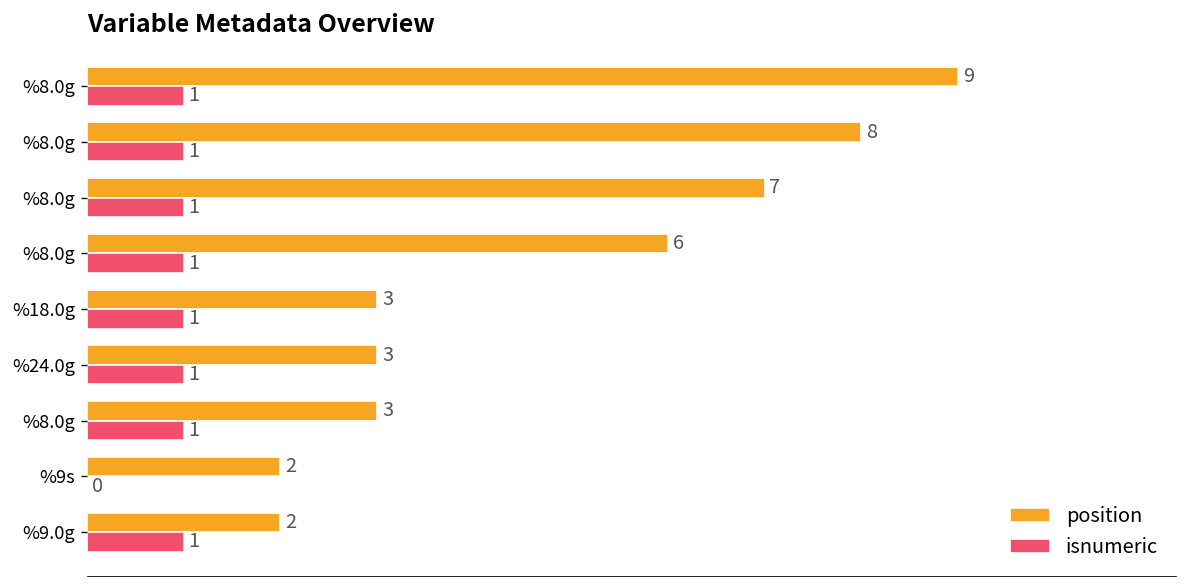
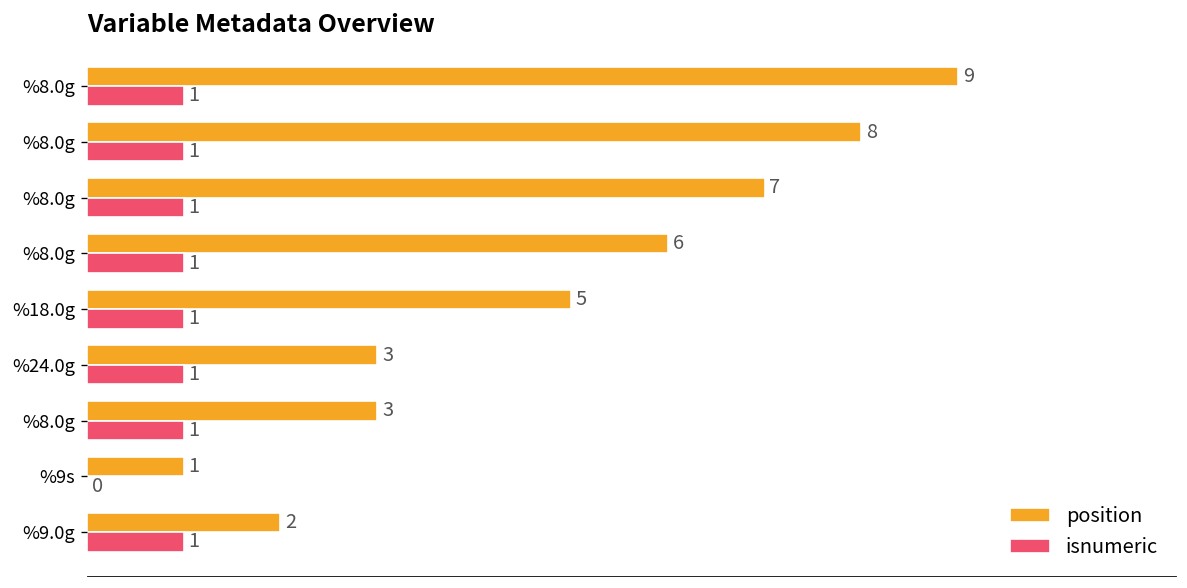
position, %18.0g: 3 -> 5
position, %9s: 2 -> 1
